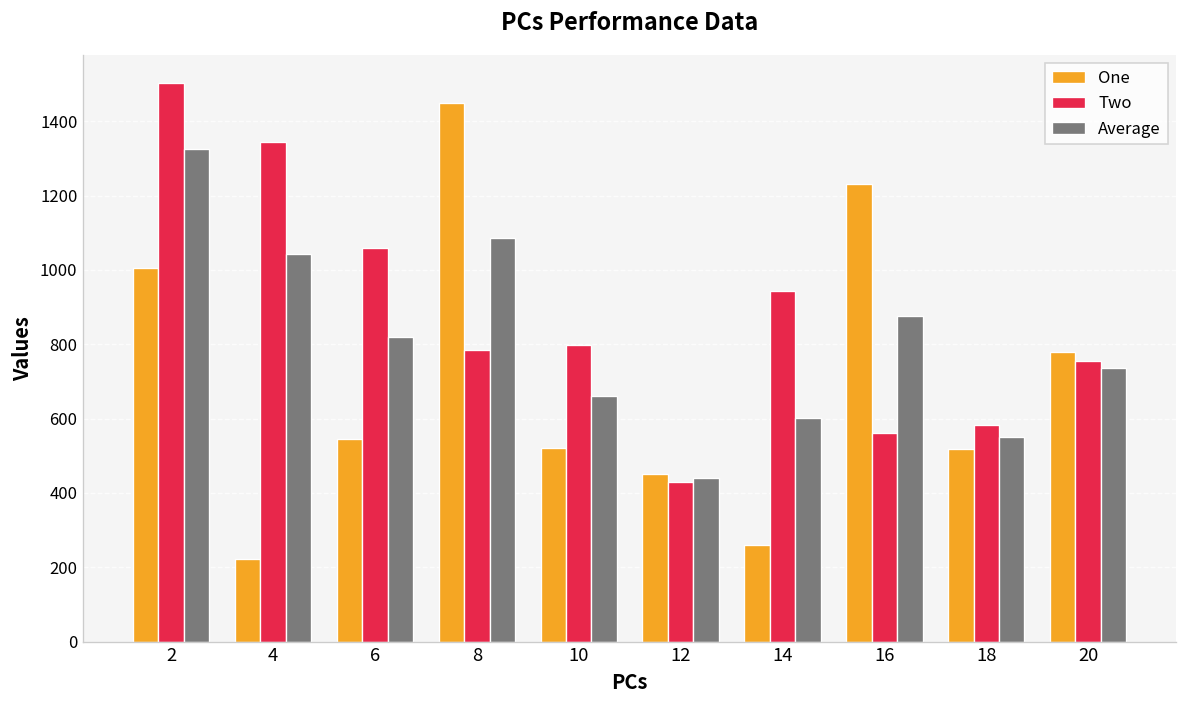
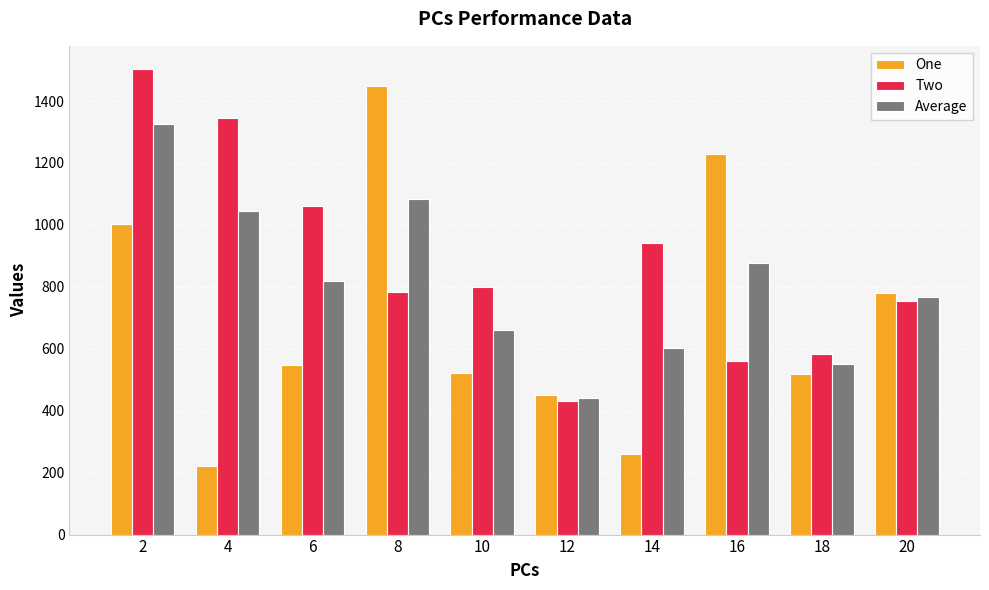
Average, 20: 740 -> 770
